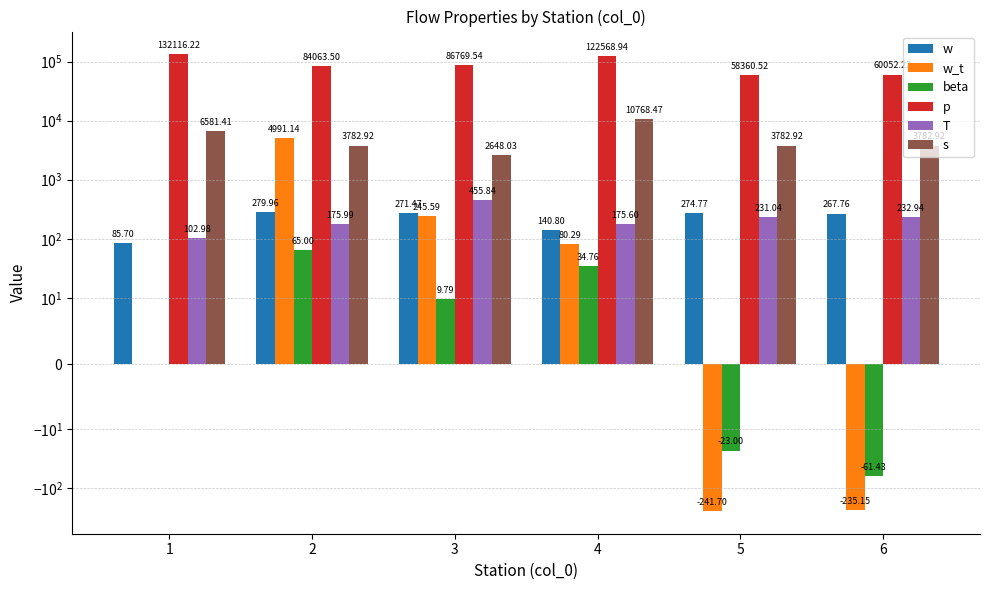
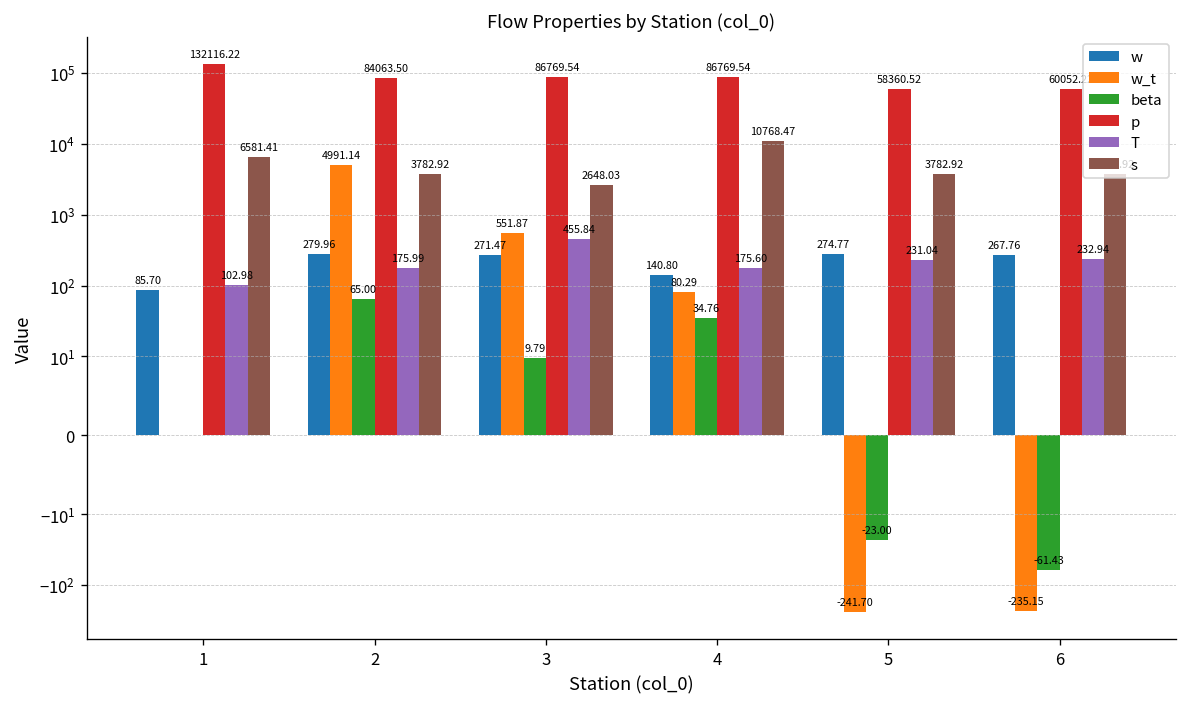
w_t, 3: 245.59 -> 551.87
p, 4: 122568.94 -> 86769.54
